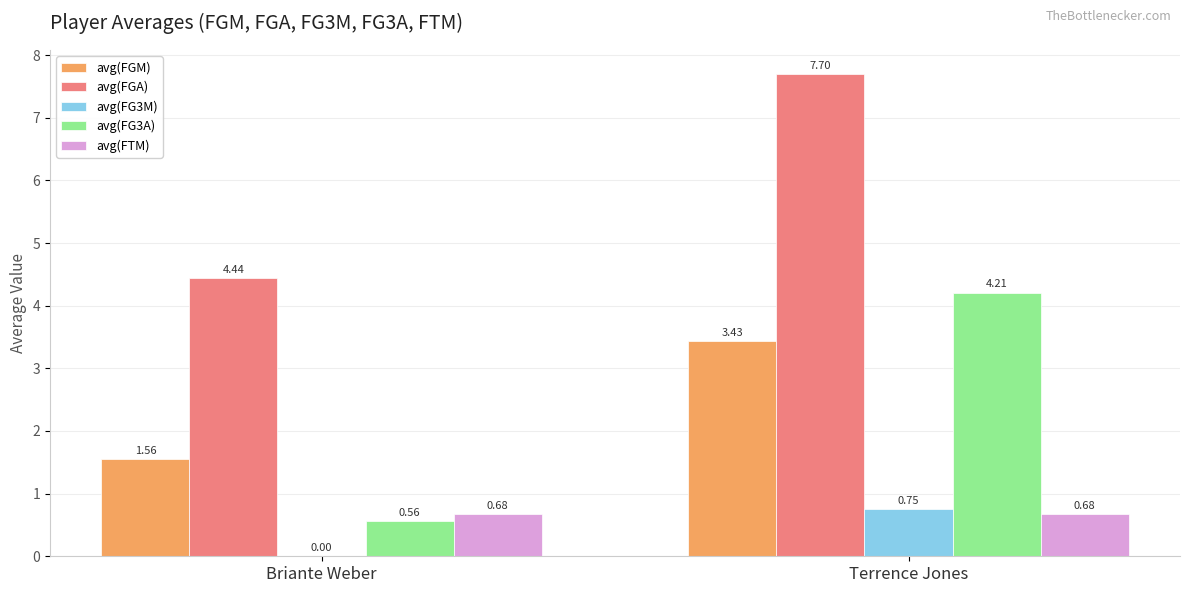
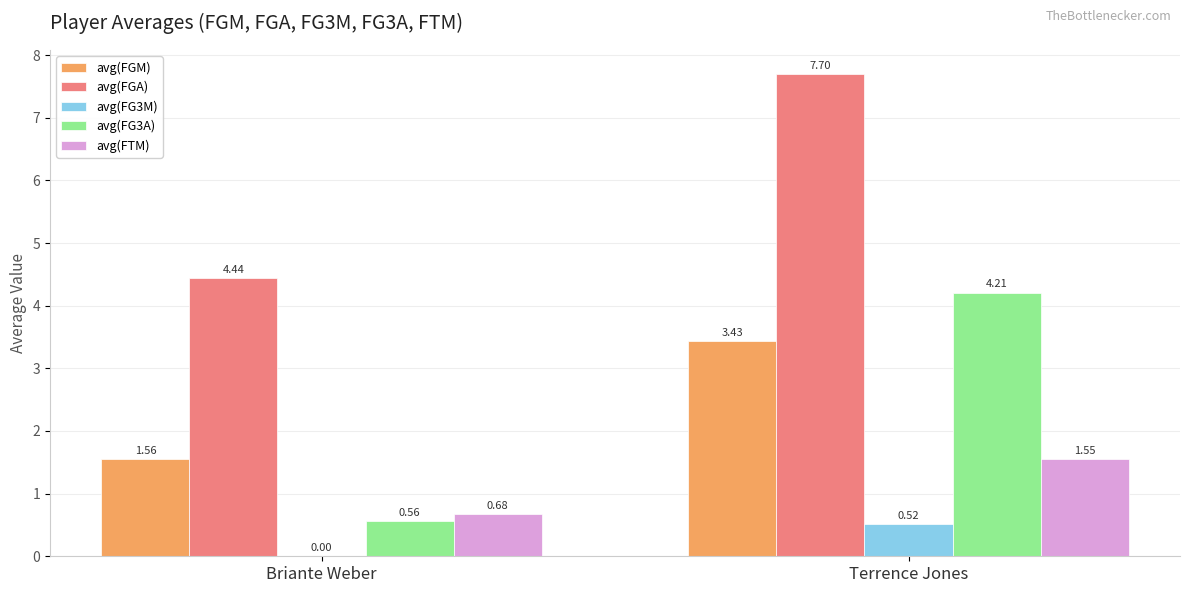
avg(FG3M), Terrence Jones: 0.75 -> 0.52
avg(FTM), Terrence Jones: 0.68 -> 1.55
